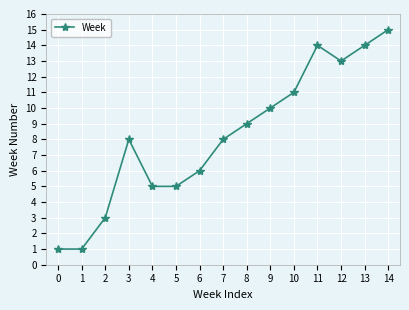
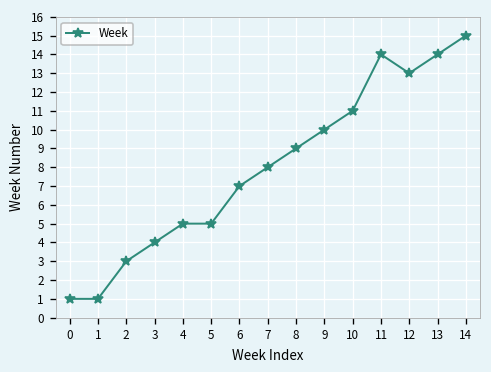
3: 8 -> 4
6: 6 -> 7
